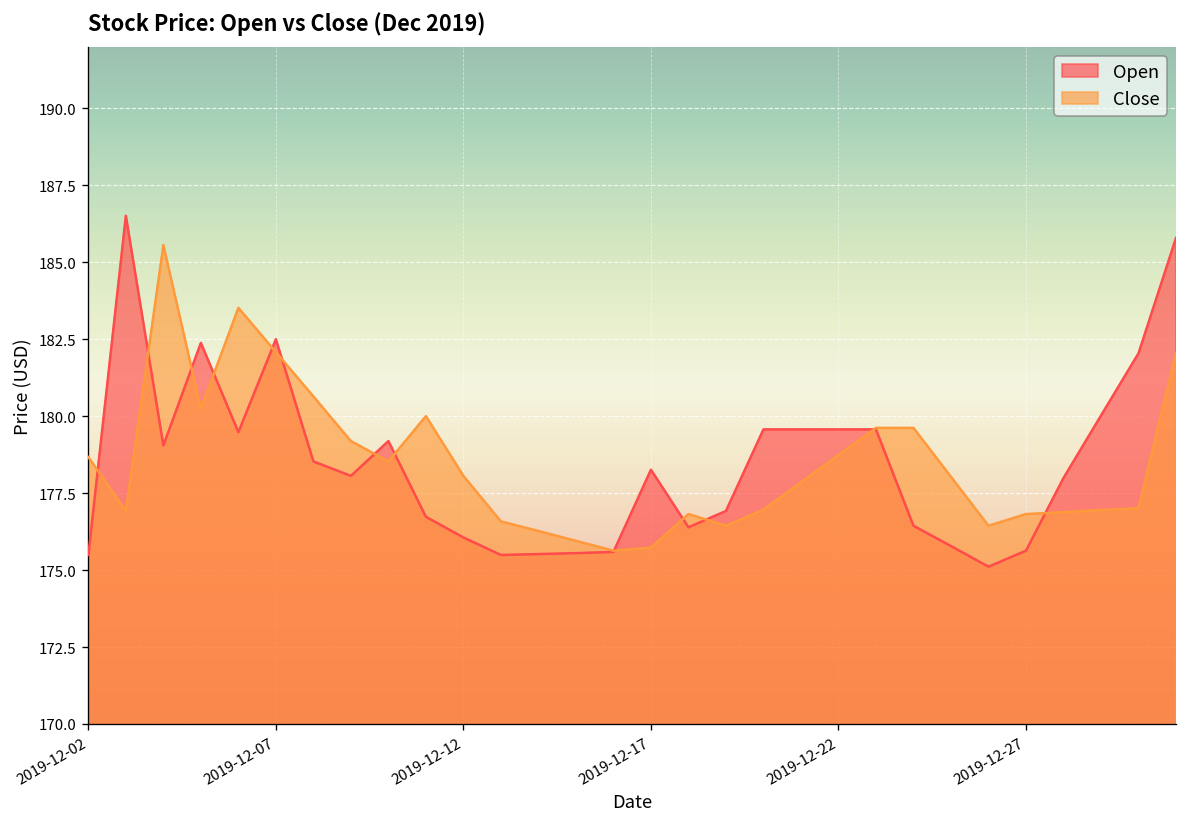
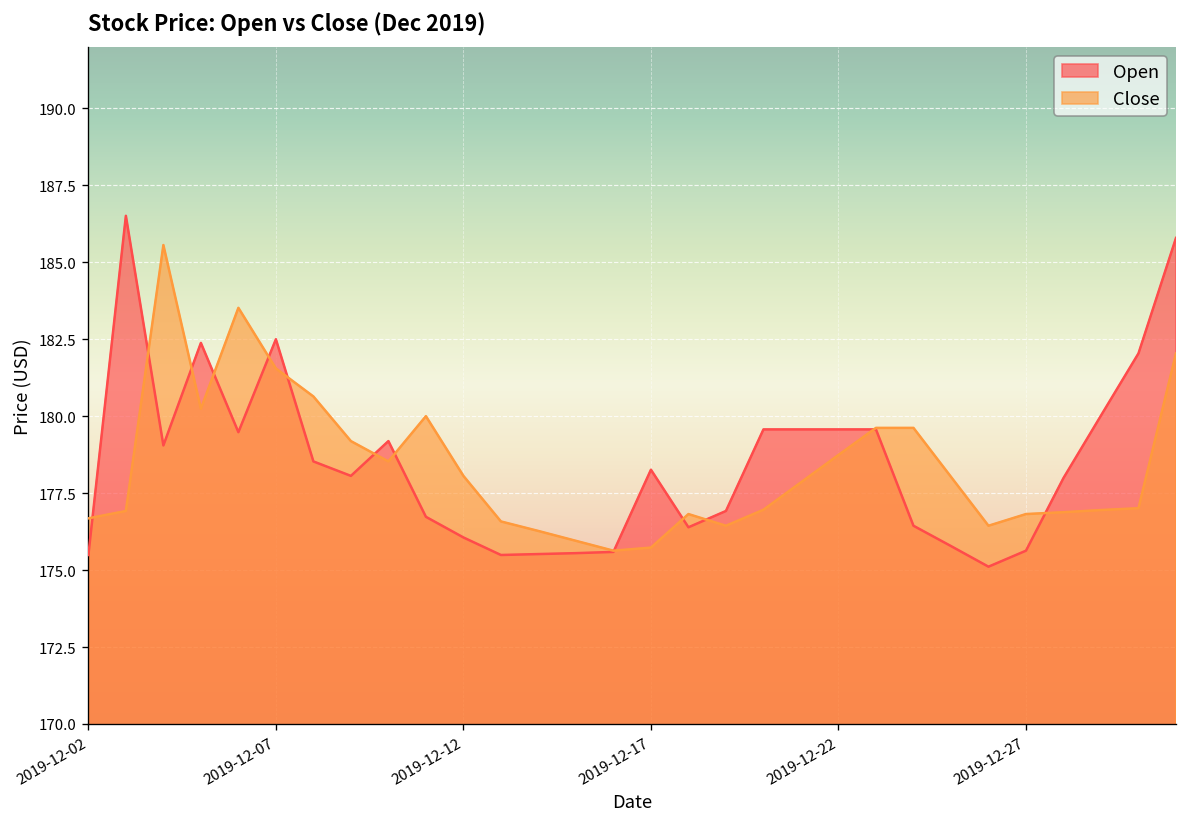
Close, 2019-12-02: 178.7 -> 176.7
Close, 2019-12-07: 182.1 -> 181.6
